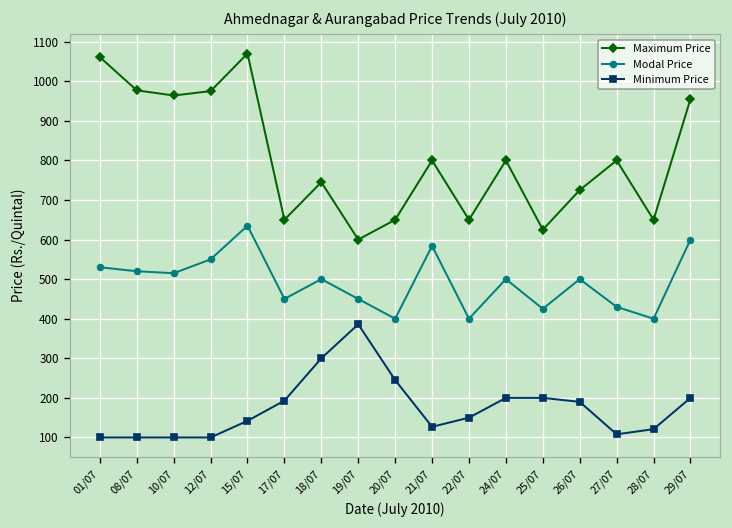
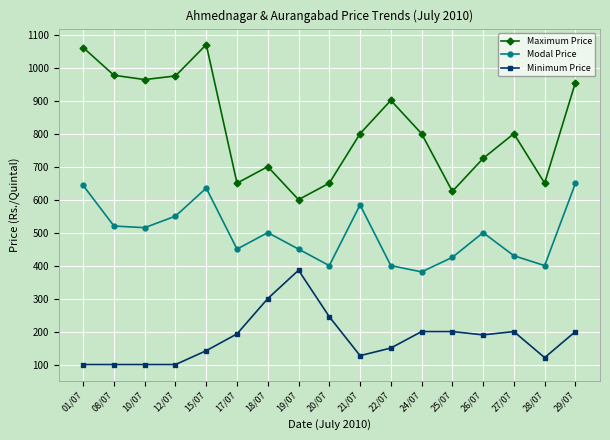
Modal Price, 01/07: 530 -> 640
Maximum Price, 18/07: 750 -> 700
Maximum Price, 22/07: 650 -> 900
Modal Price, 24/07: 500 -> 380
Minimum Price, 27/07: 110 -> 200
Modal Price, 29/07: 600 -> 650
